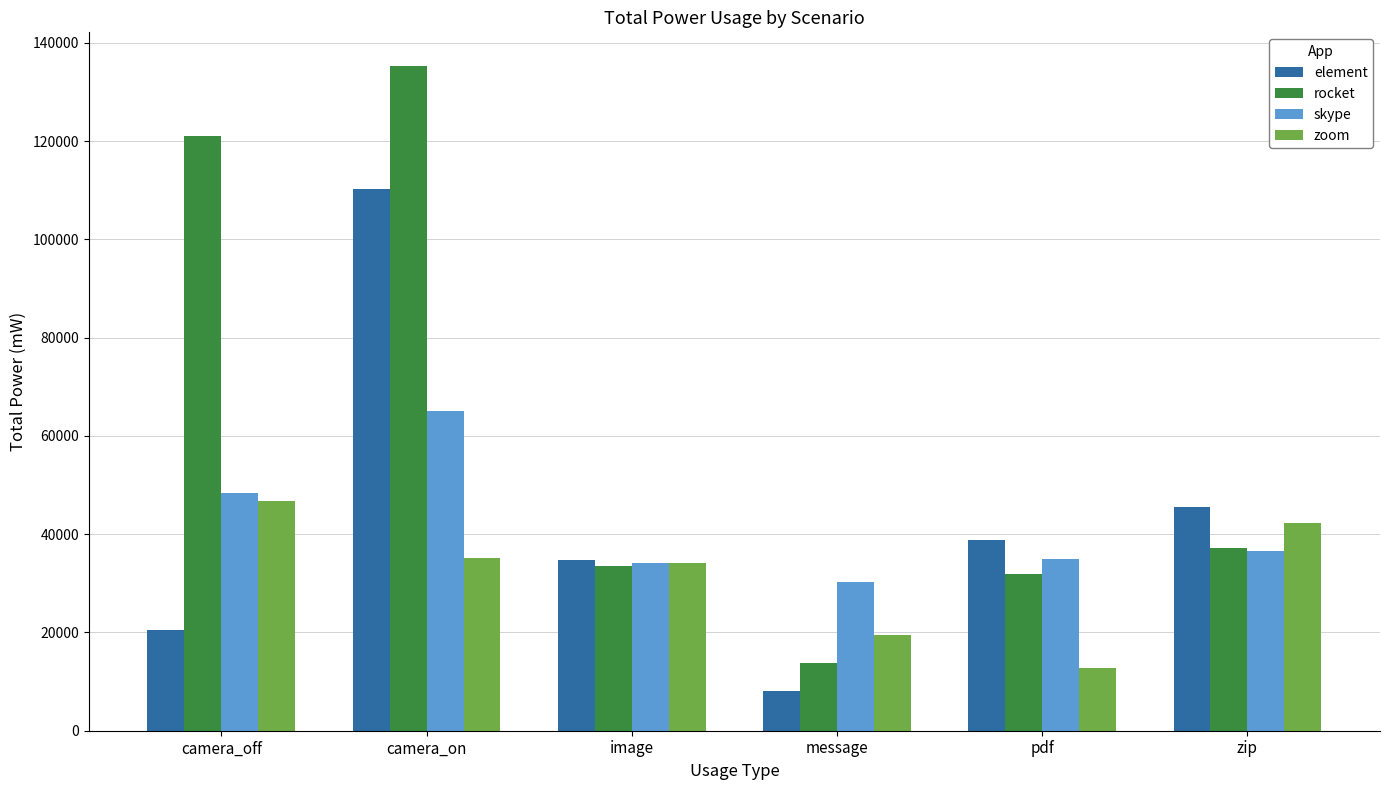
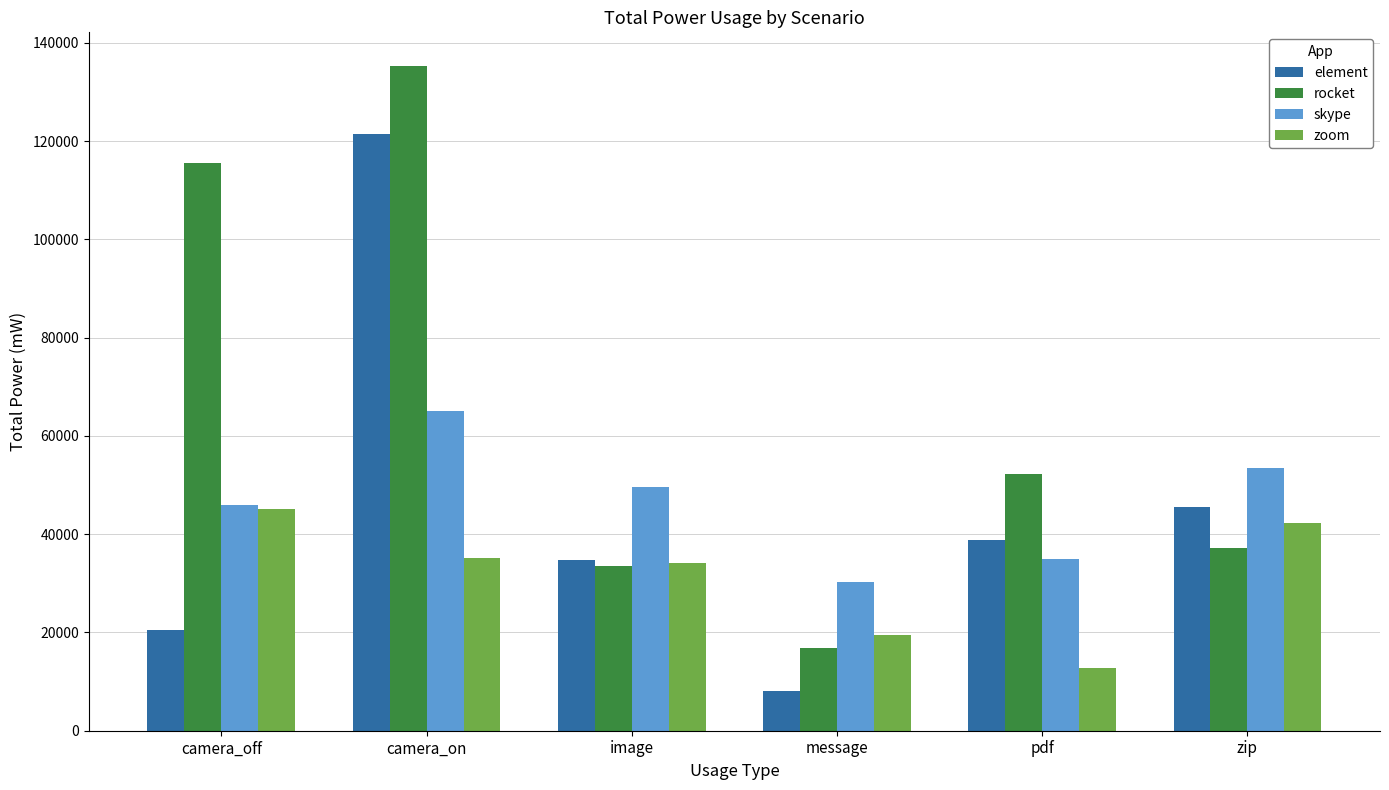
rocket, camera_off: 121000 -> 116000
skype, camera_off: 48000 -> 46000
zoom, camera_off: 47000 -> 45000
element, camera_on: 110000 -> 122000
skype, image: 34000 -> 50000
rocket, message: 14000 -> 17000
rocket, pdf: 32000 -> 52000
skype, zip: 37000 -> 53000
